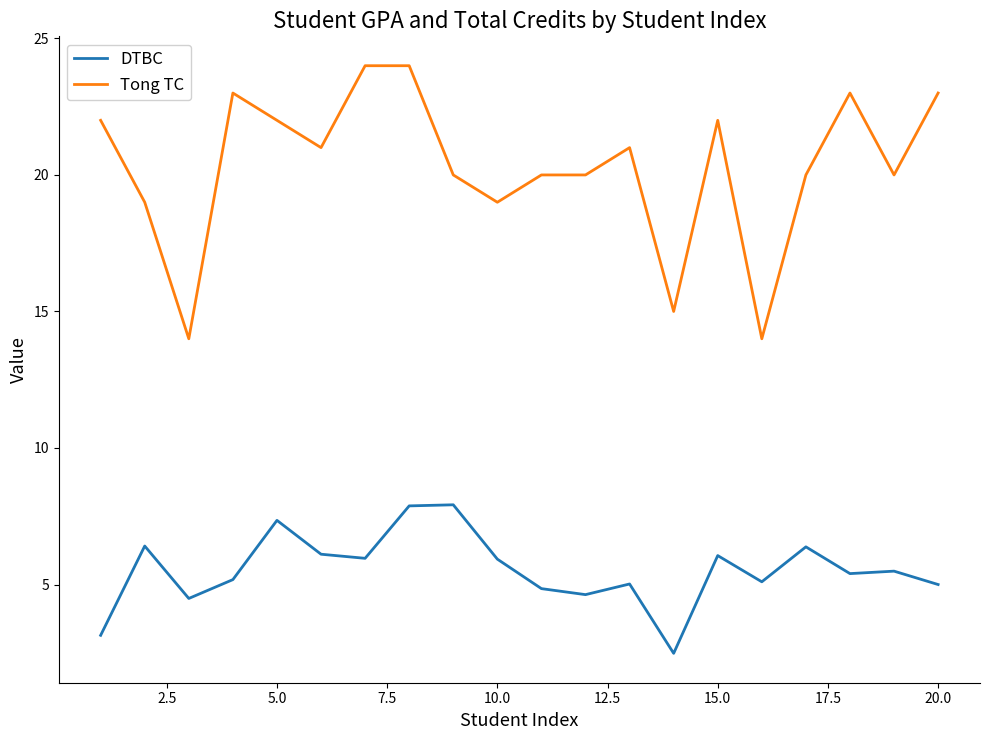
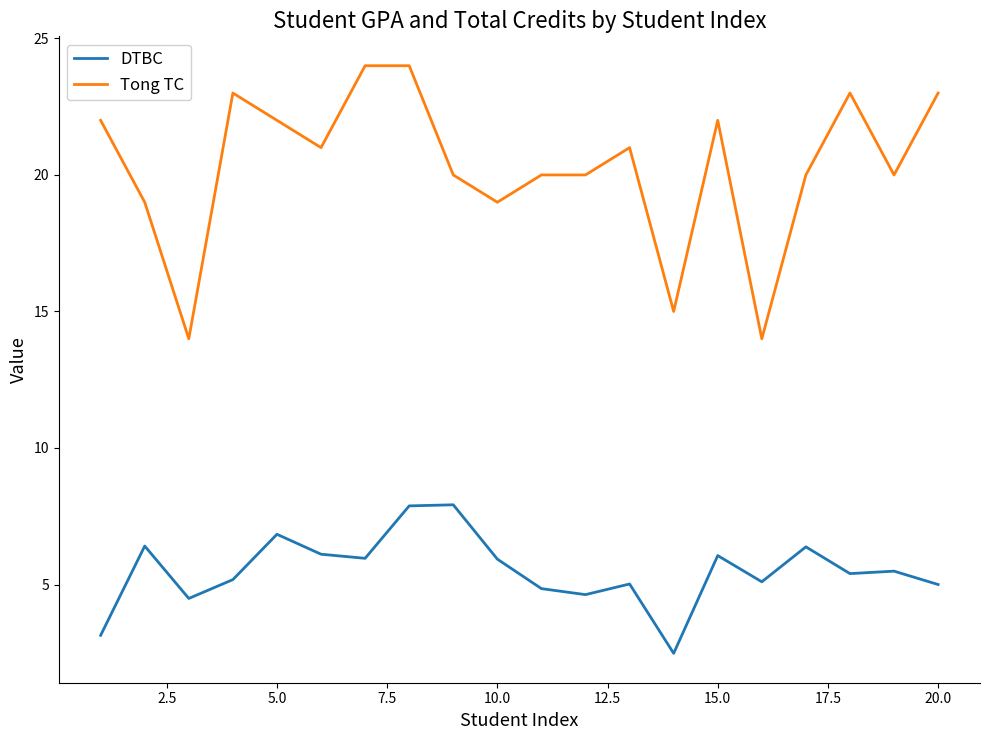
DTBC, 5.0: 7.4 -> 6.8
